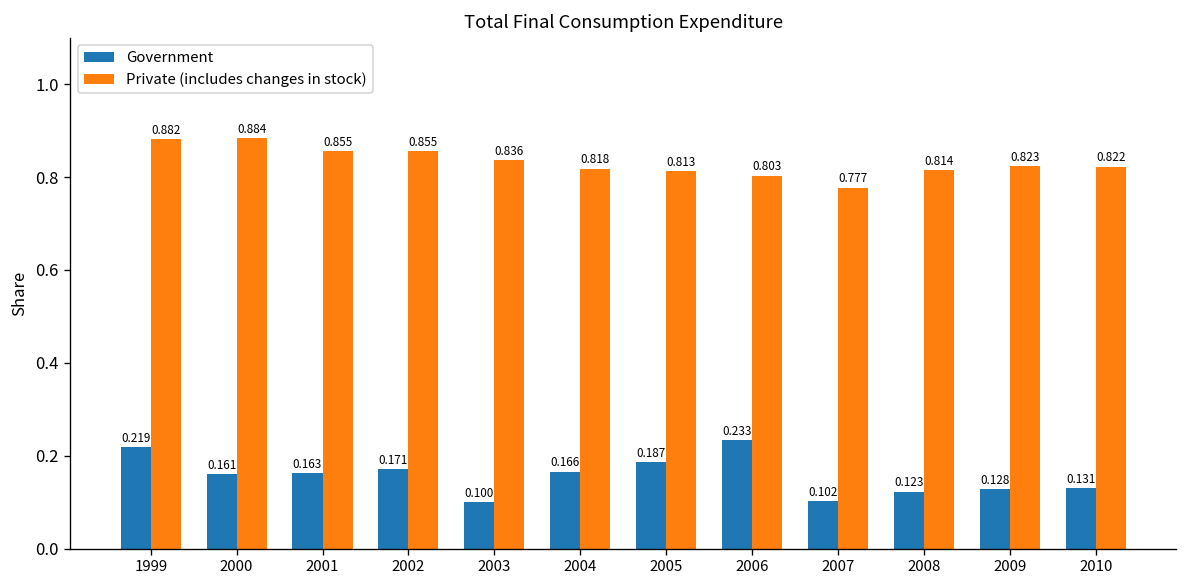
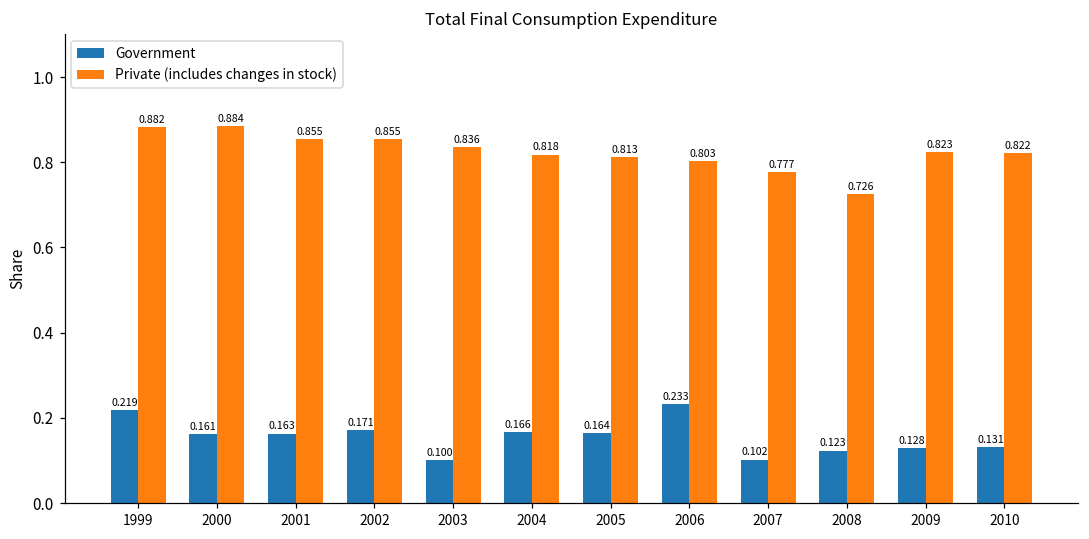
Government, 2005: 0.187 -> 0.164
Private (includes changes in stock), 2008: 0.814 -> 0.726
